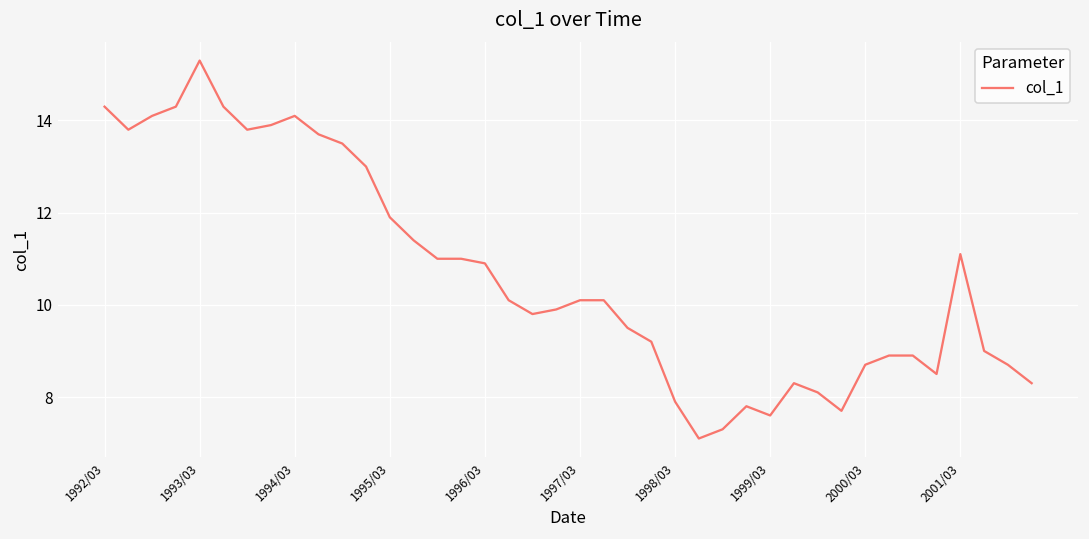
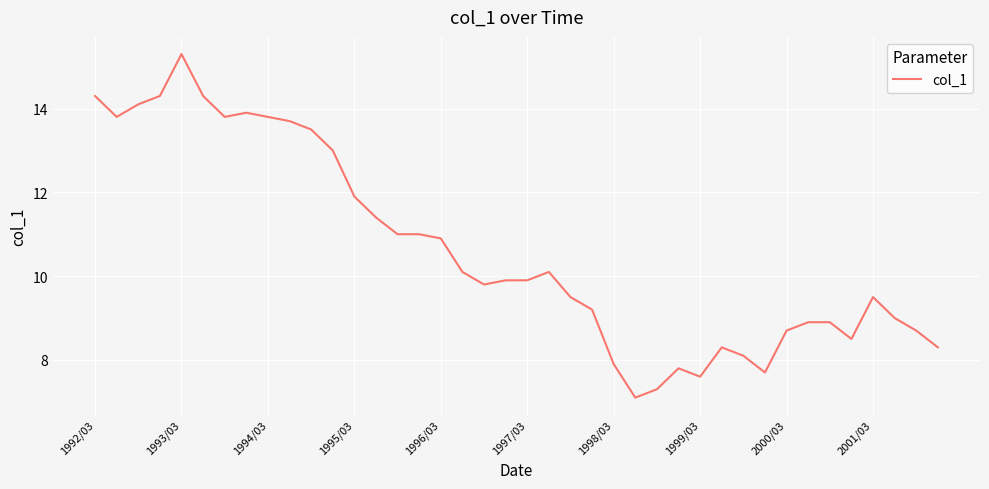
1994/03: 14.1 -> 13.8
1997/03: 10.1 -> 9.9
2001/03: 11.1 -> 9.5
